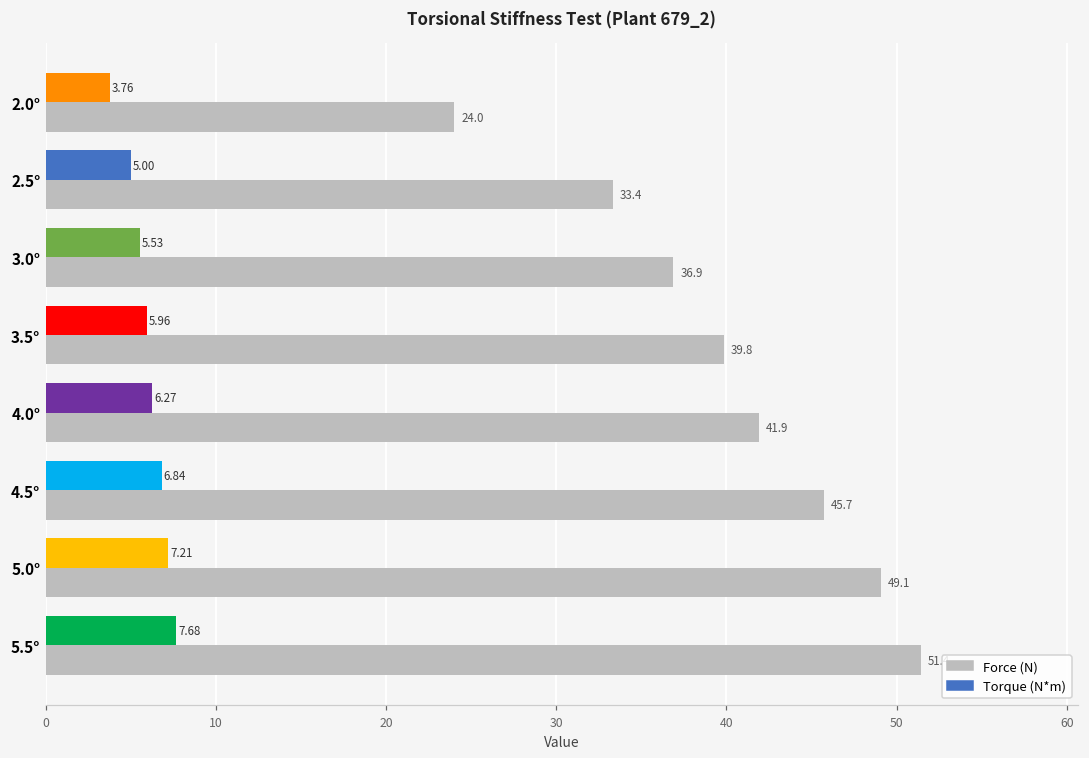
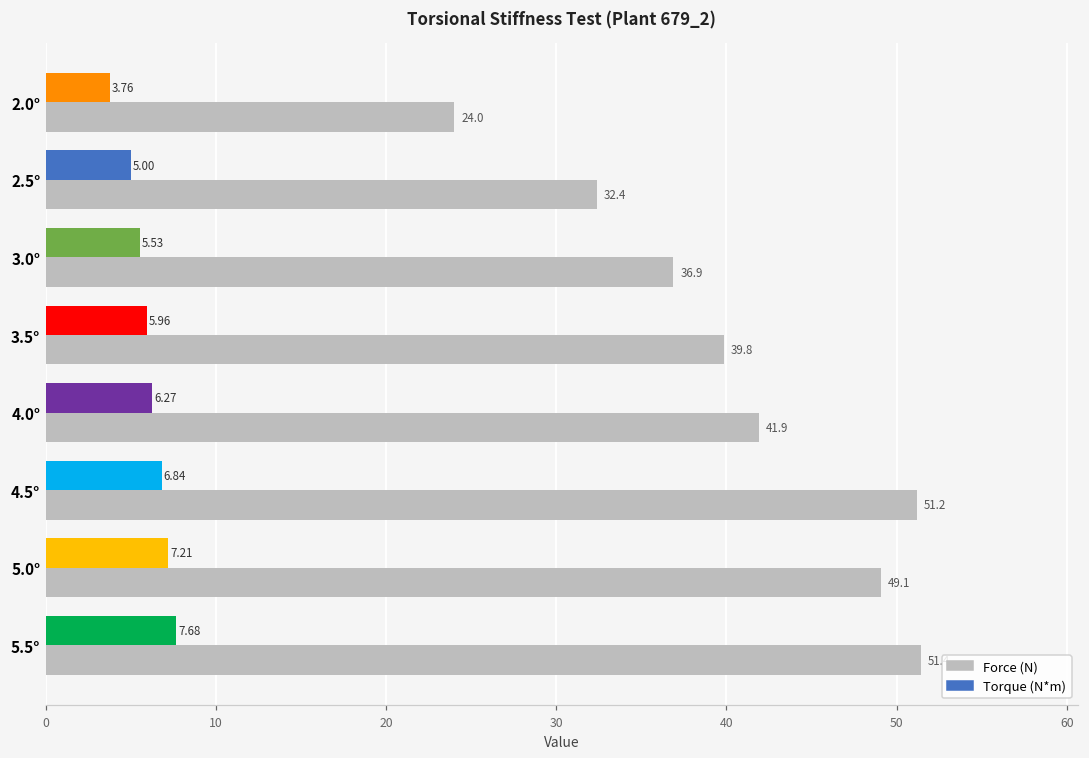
Force (N), 2.5°: 33.4 -> 32.4
Force (N), 4.5°: 45.7 -> 51.2
